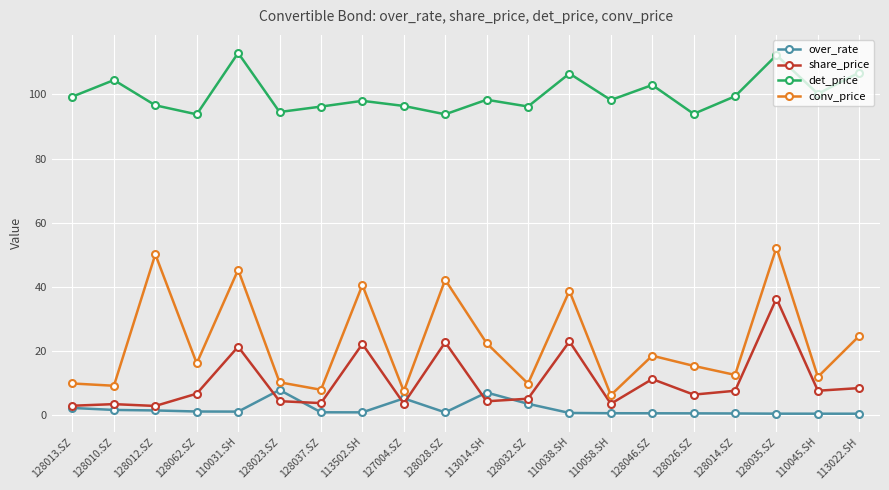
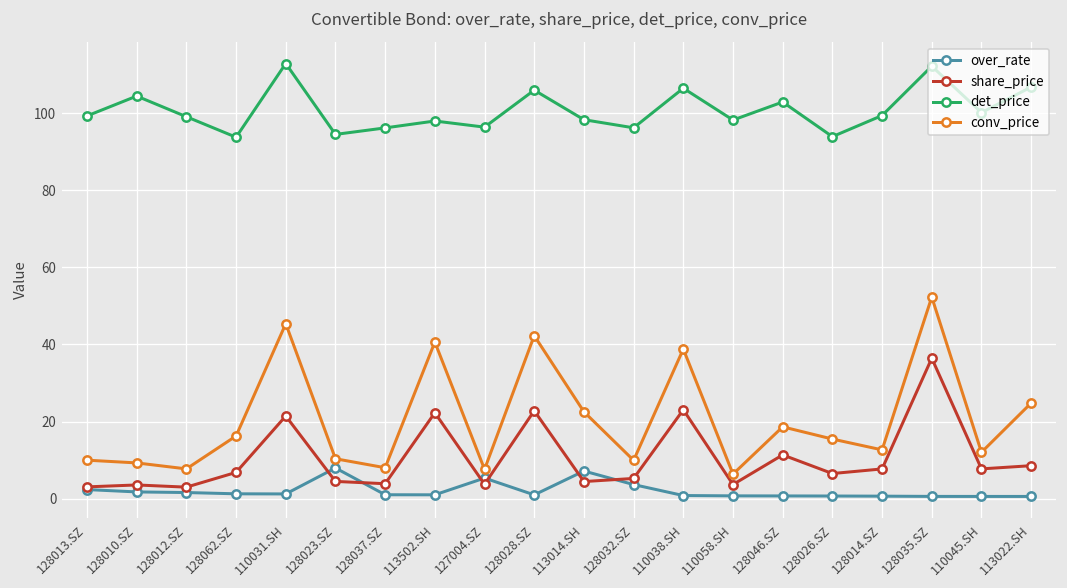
det_price, 128012.SZ: 97 -> 99
conv_price, 128012.SZ: 50 -> 8
det_price, 128028.SZ: 94 -> 106
